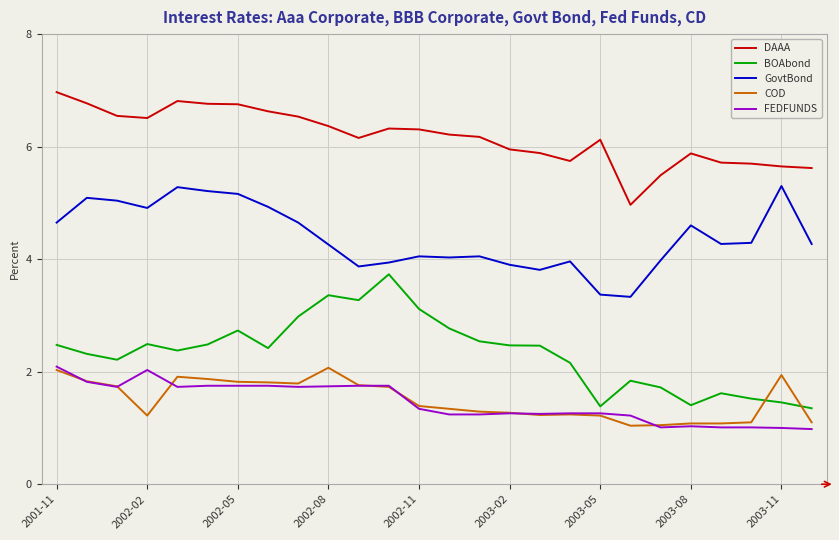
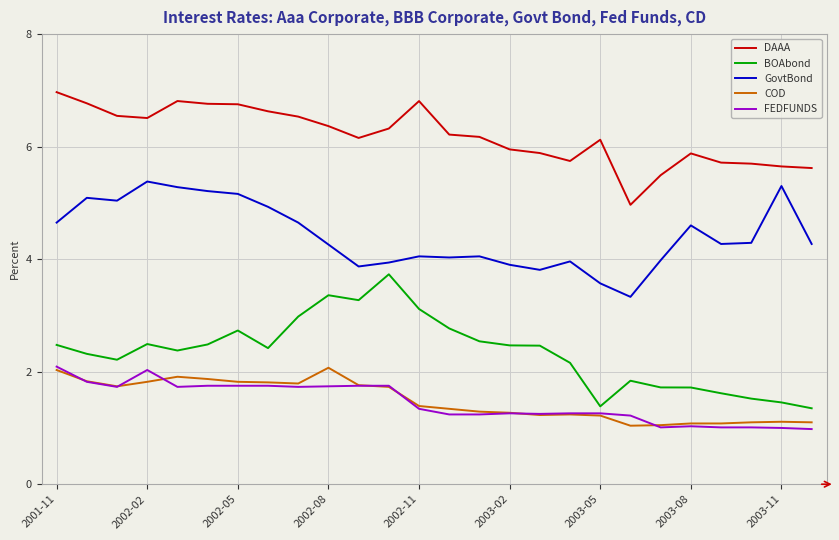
GovtBond, 2002-02: 4.9 -> 5.4
COD, 2002-02: 1.2 -> 1.8
DAAA, 2002-11: 6.3 -> 6.8
GovtBond, 2003-05: 3.4 -> 3.6
BOAbond, 2003-08: 1.4 -> 1.7
COD, 2003-11: 1.9 -> 1.1
